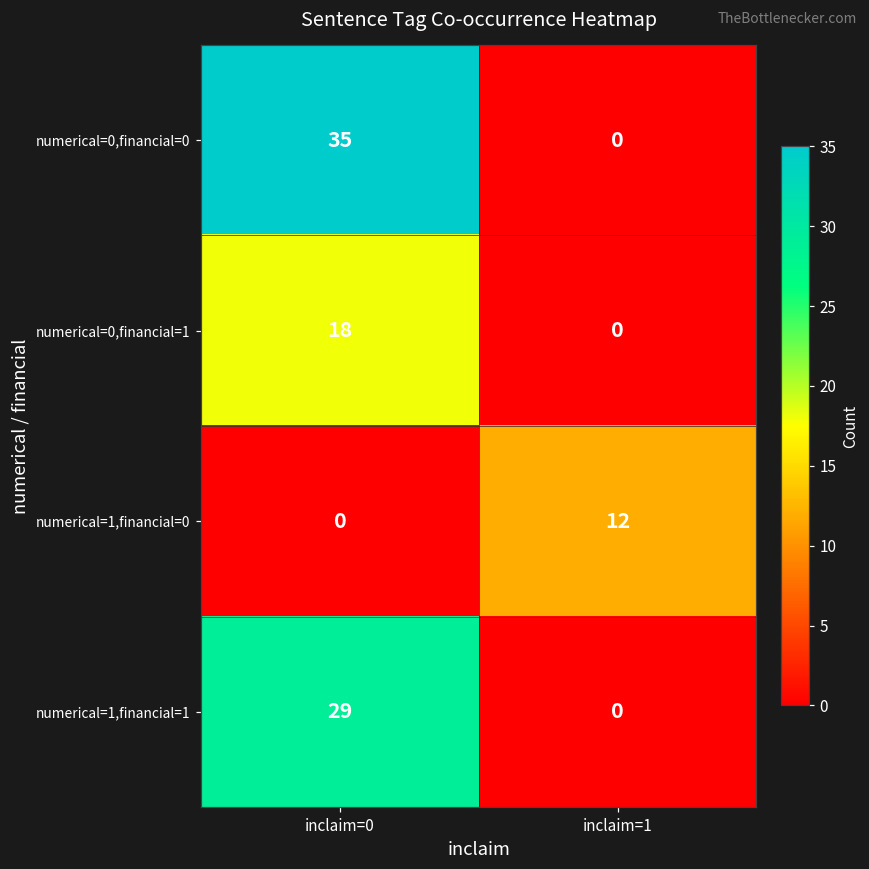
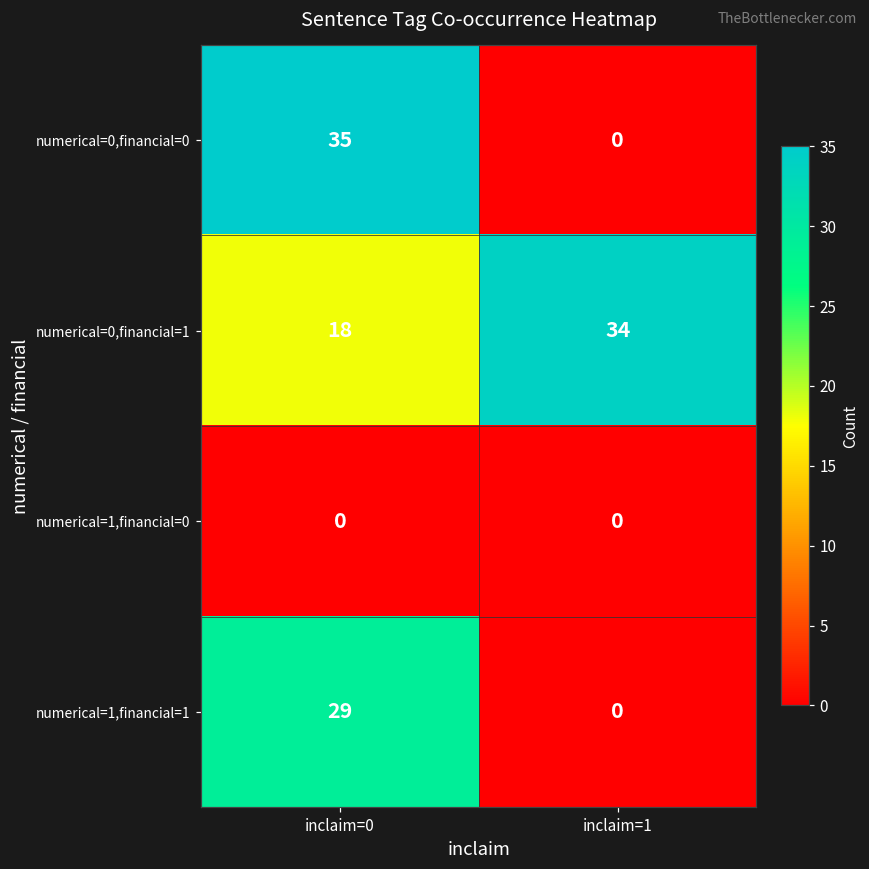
numerical=0,financial=1, inclaim=1: 0 -> 34
numerical=1,financial=0, inclaim=1: 12 -> 0
